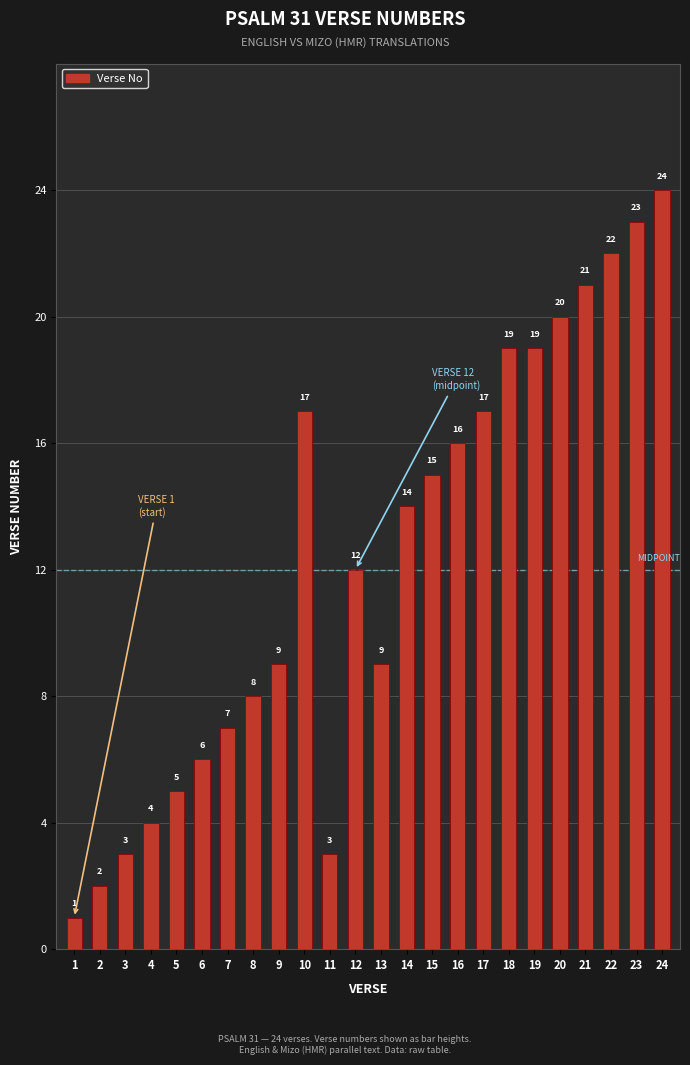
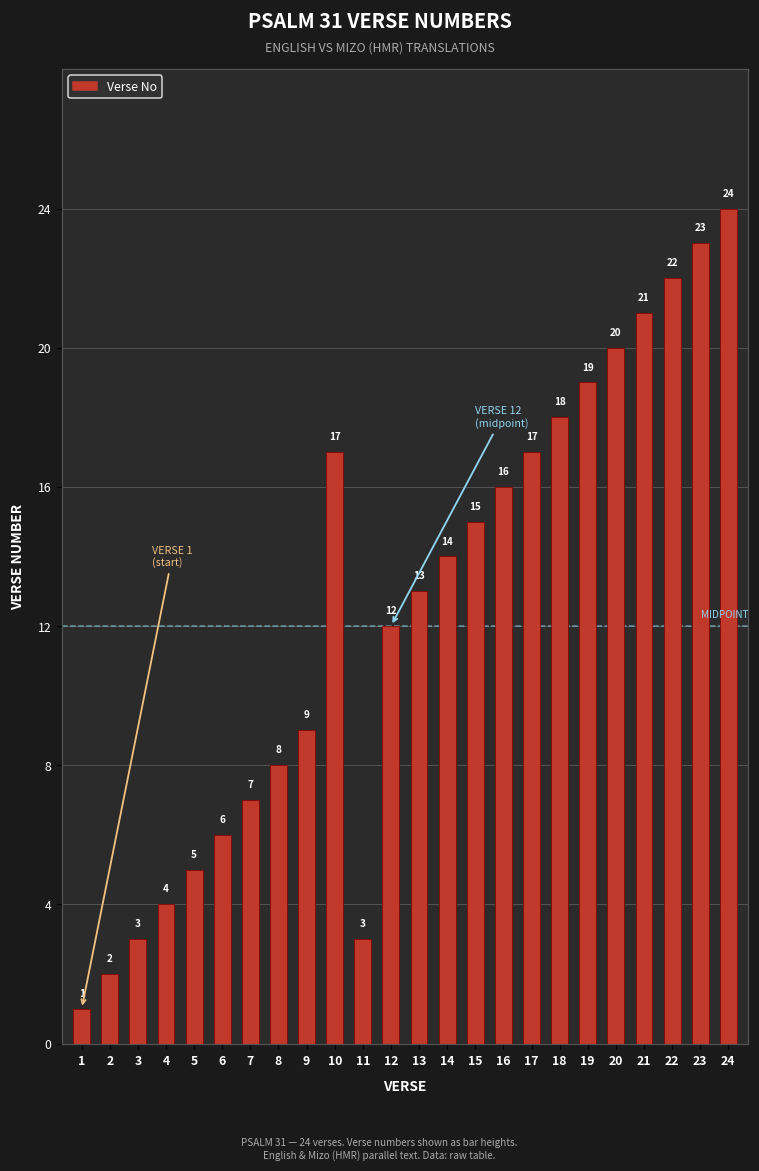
13: 9 -> 13
18: 19 -> 18
